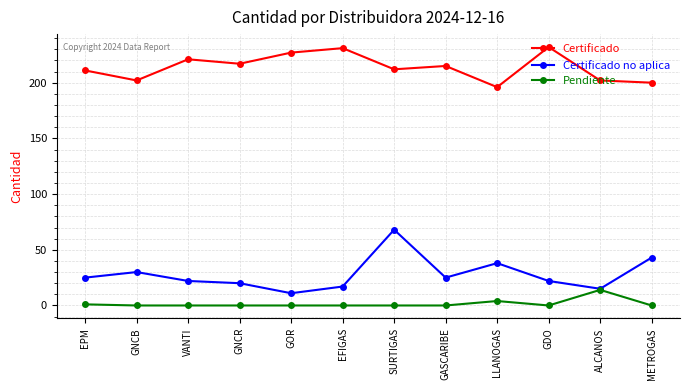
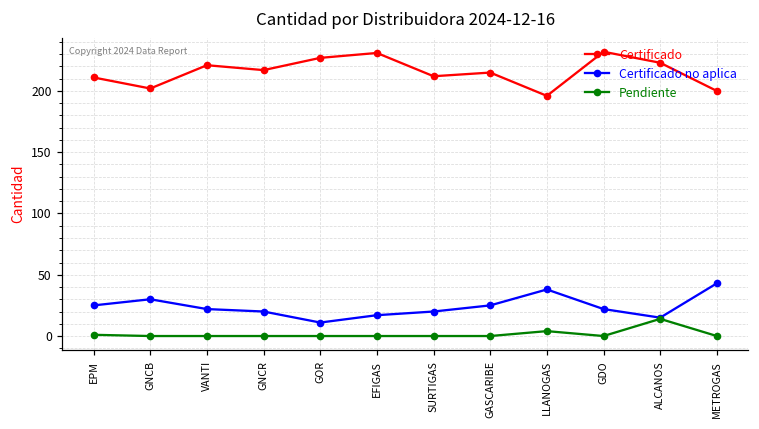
Certificado no aplica, SURTIGAS: 68 -> 20
Certificado, ALCANOS: 202 -> 223
